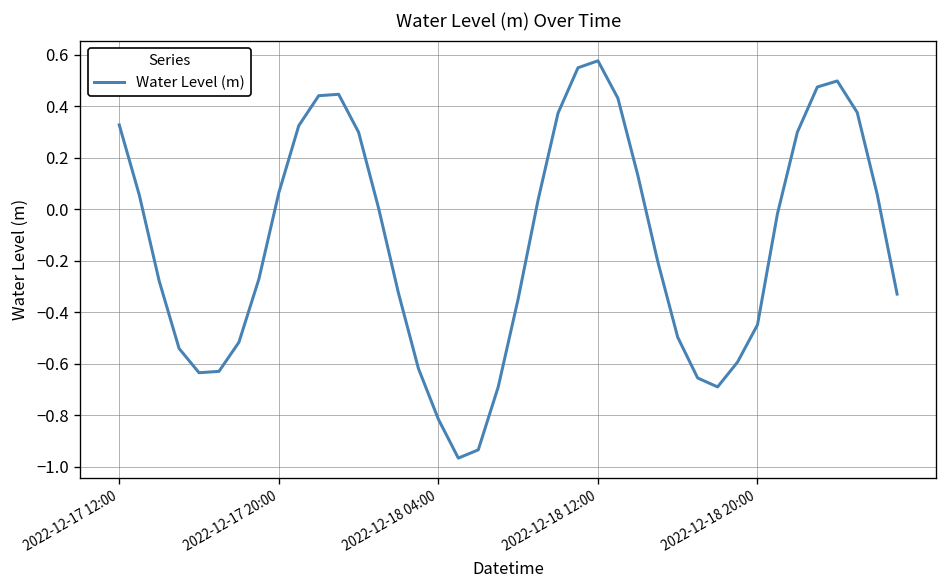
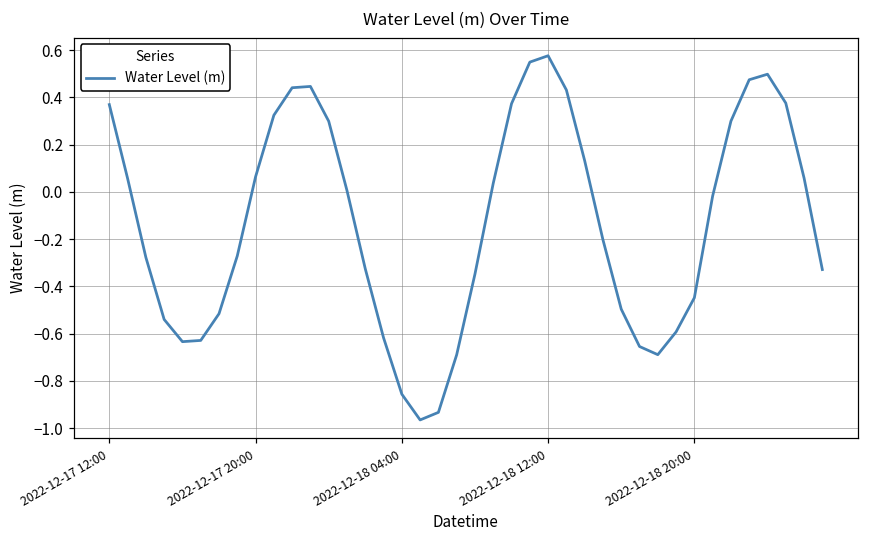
2022-12-17 12:00: 0.33 -> 0.37
2022-12-18 04:00: -0.81 -> -0.86
